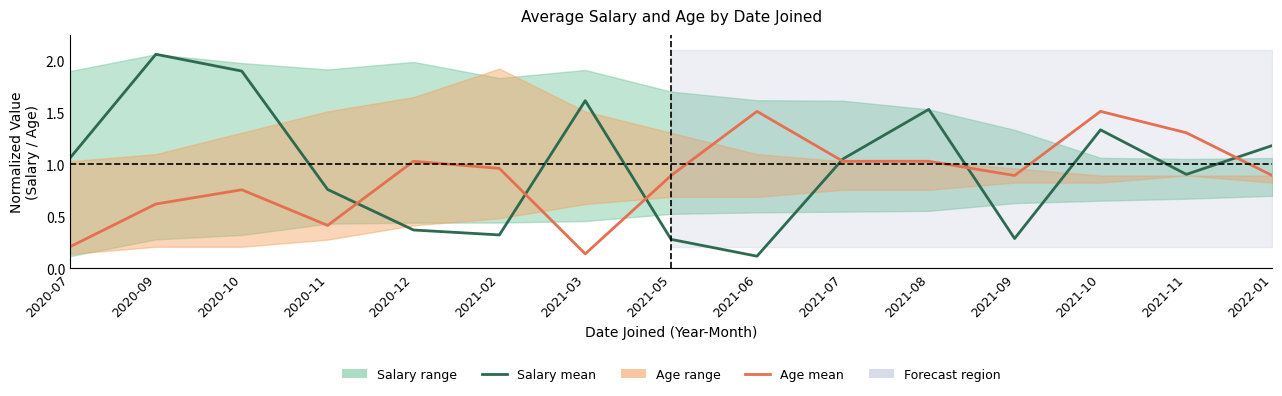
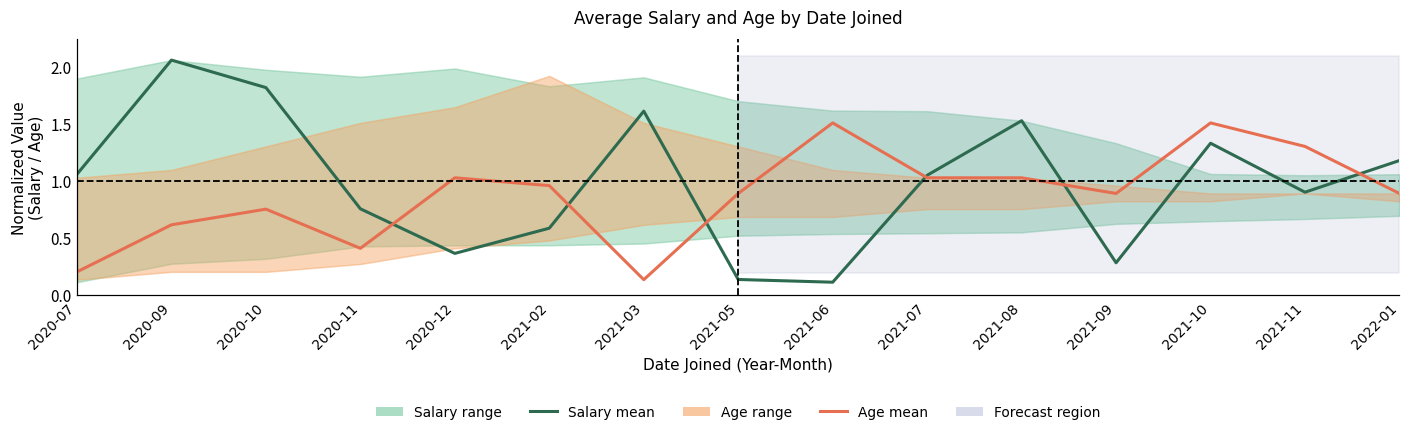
Salary mean, 2020-10: 1.90 -> 1.82
Salary mean, 2021-02: 0.32 -> 0.59
Salary mean, 2021-05: 0.28 -> 0.14
